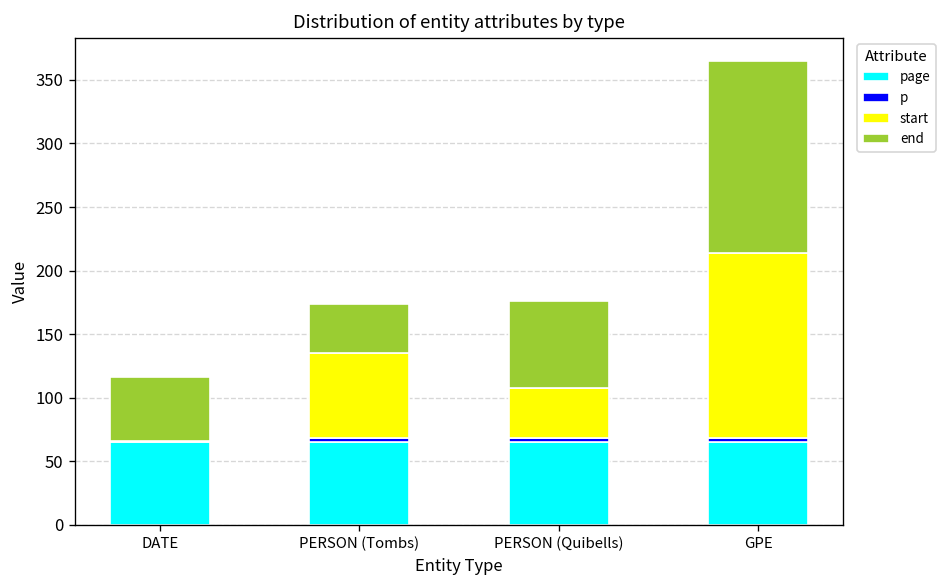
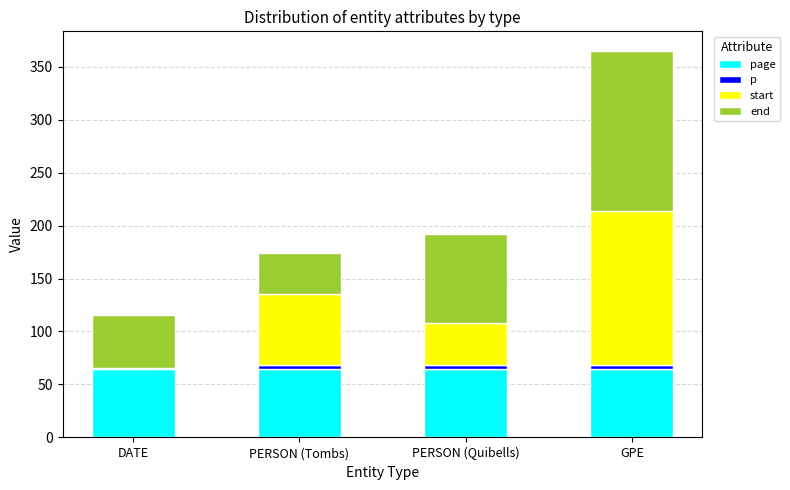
end, PERSON (Quibells): 68 -> 84
